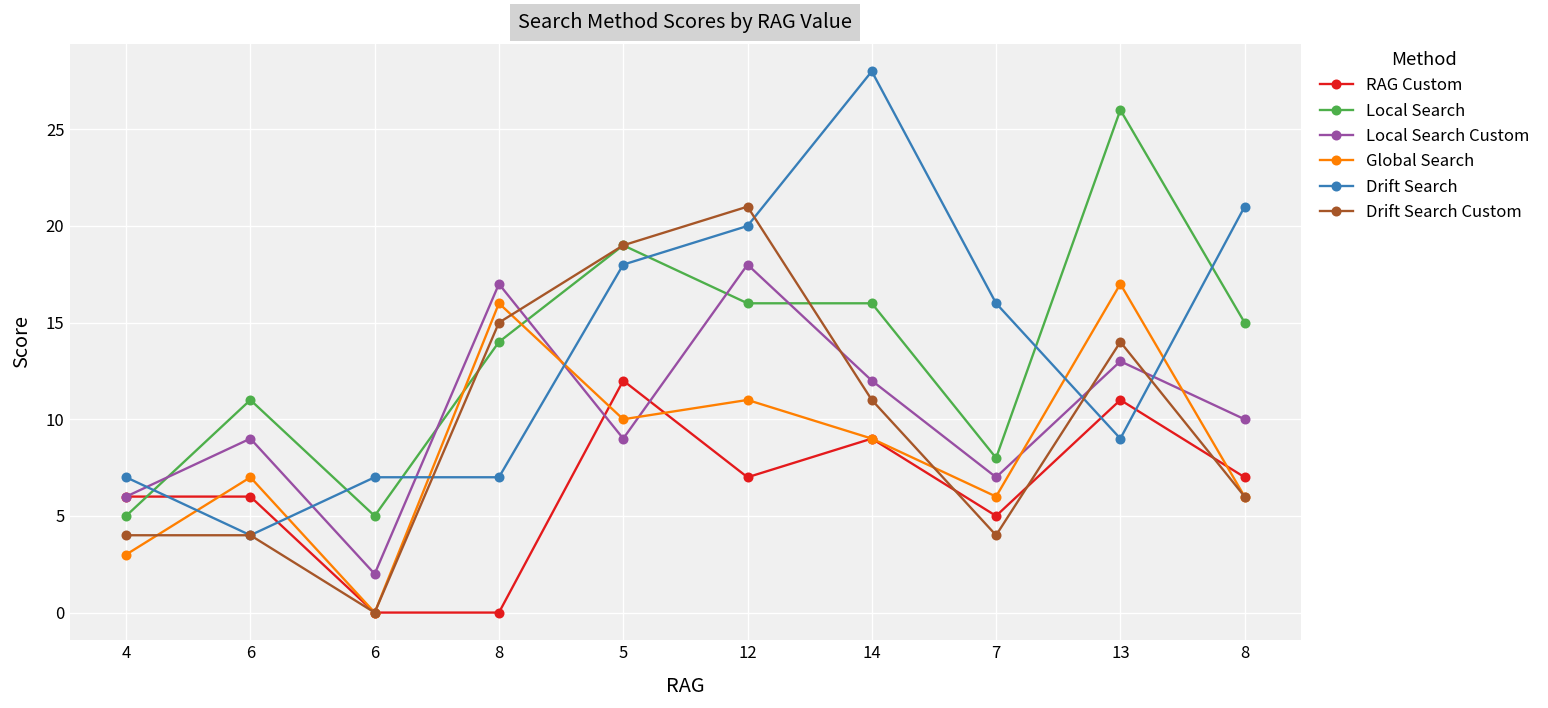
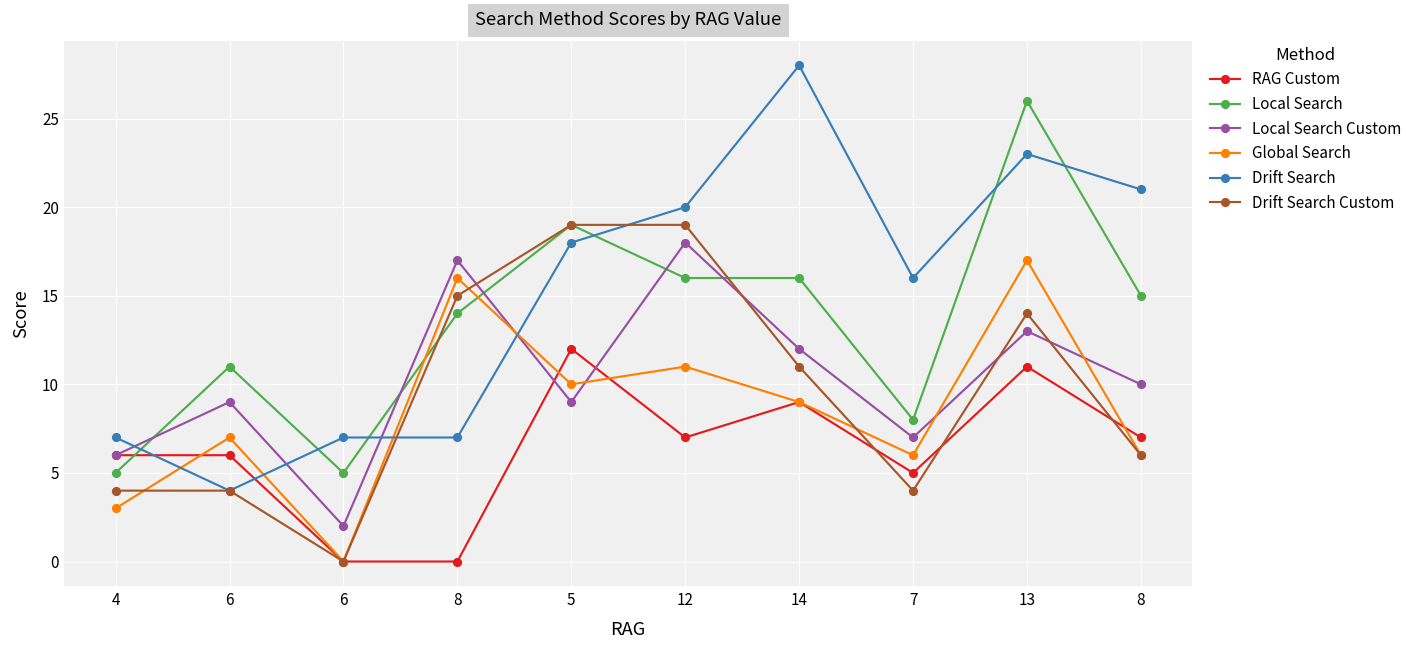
Drift Search Custom, 12: 21 -> 19
Drift Search, 13: 9 -> 23
